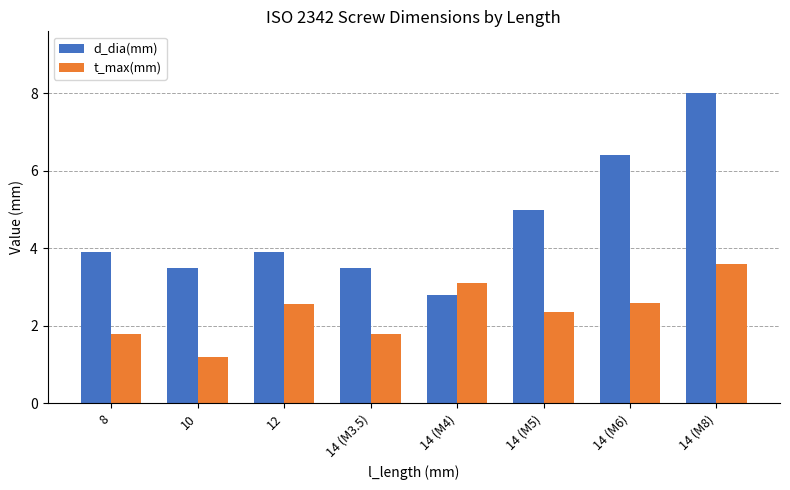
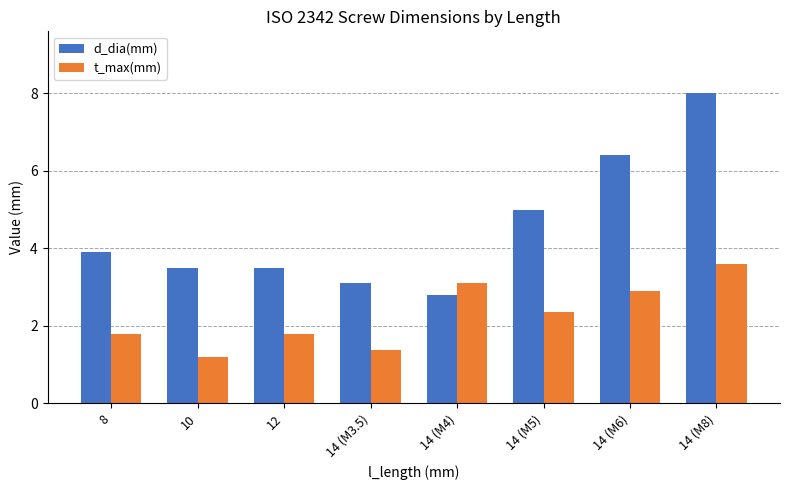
d_dia(mm), 12: 3.9 -> 3.5
t_max(mm), 12: 2.6 -> 1.8
d_dia(mm), 14 (M3.5): 3.5 -> 3.1
t_max(mm), 14 (M3.5): 1.8 -> 1.4
t_max(mm), 14 (M6): 2.6 -> 2.9
